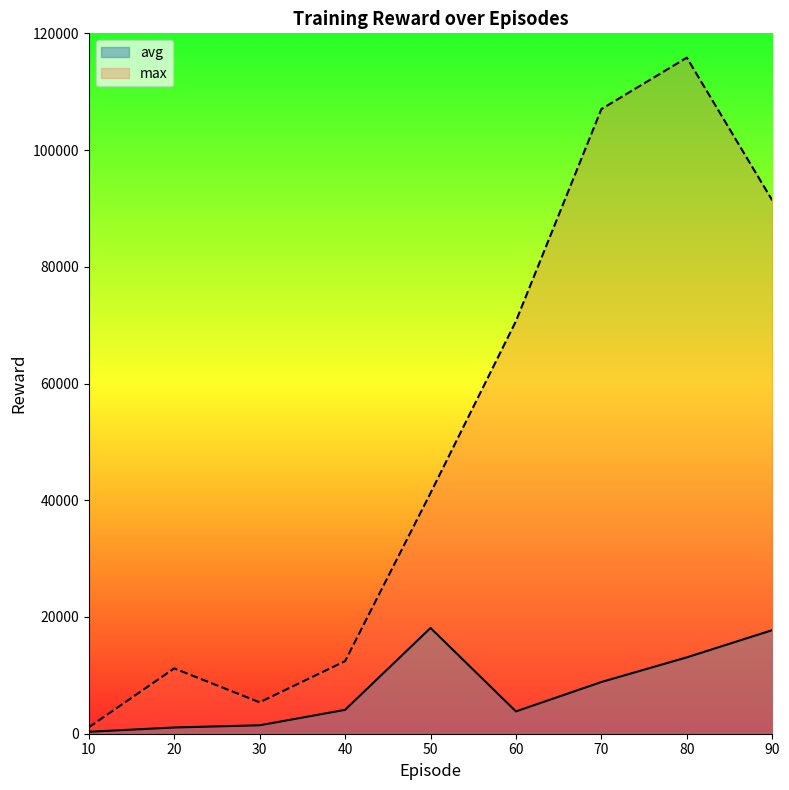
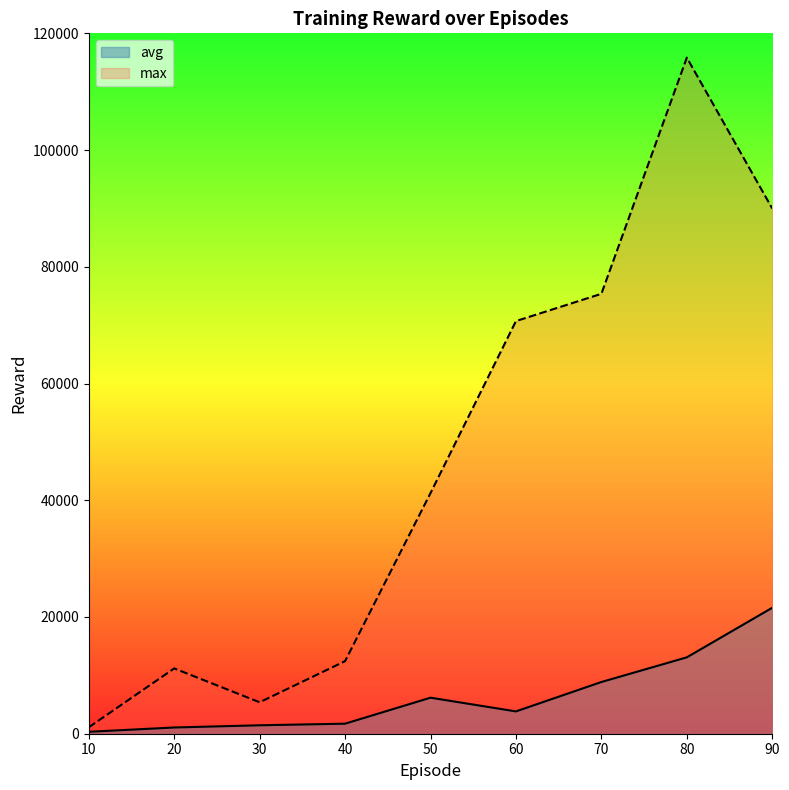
avg, 40: 4000 -> 2000
avg, 50: 18000 -> 6000
max, 70: 107000 -> 75000
avg, 90: 18000 -> 22000
max, 90: 91000 -> 90000
